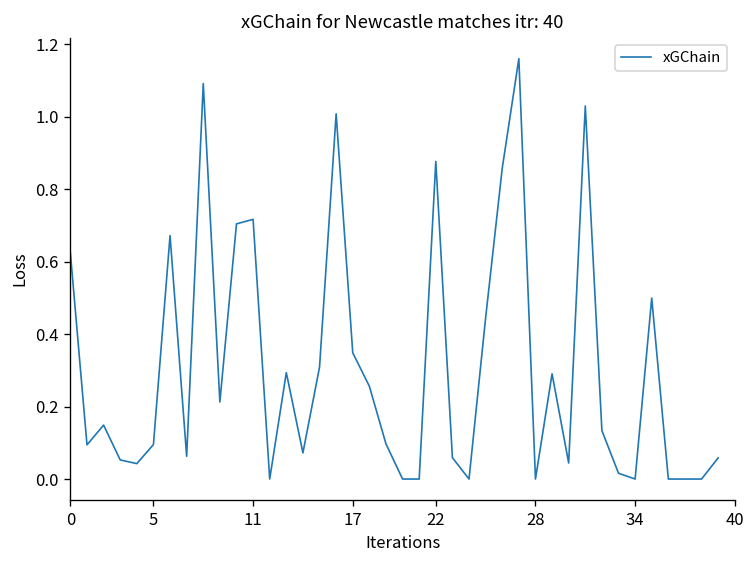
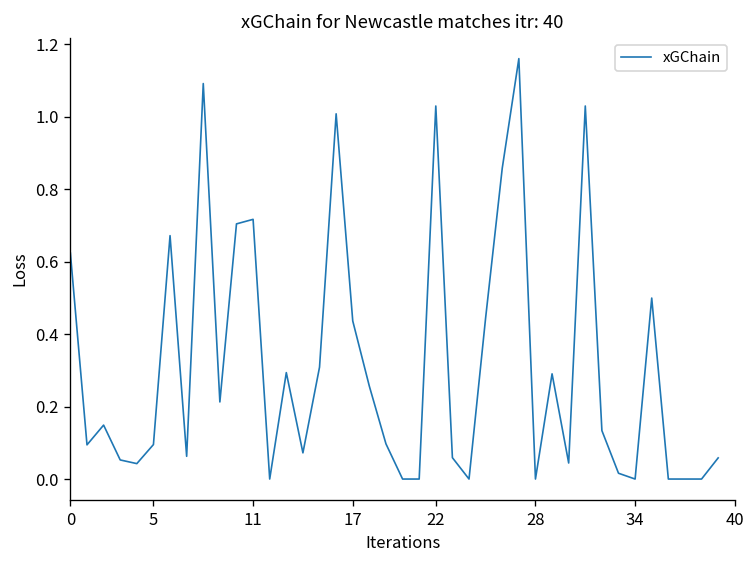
17: 0.35 -> 0.44
22: 0.88 -> 1.03
